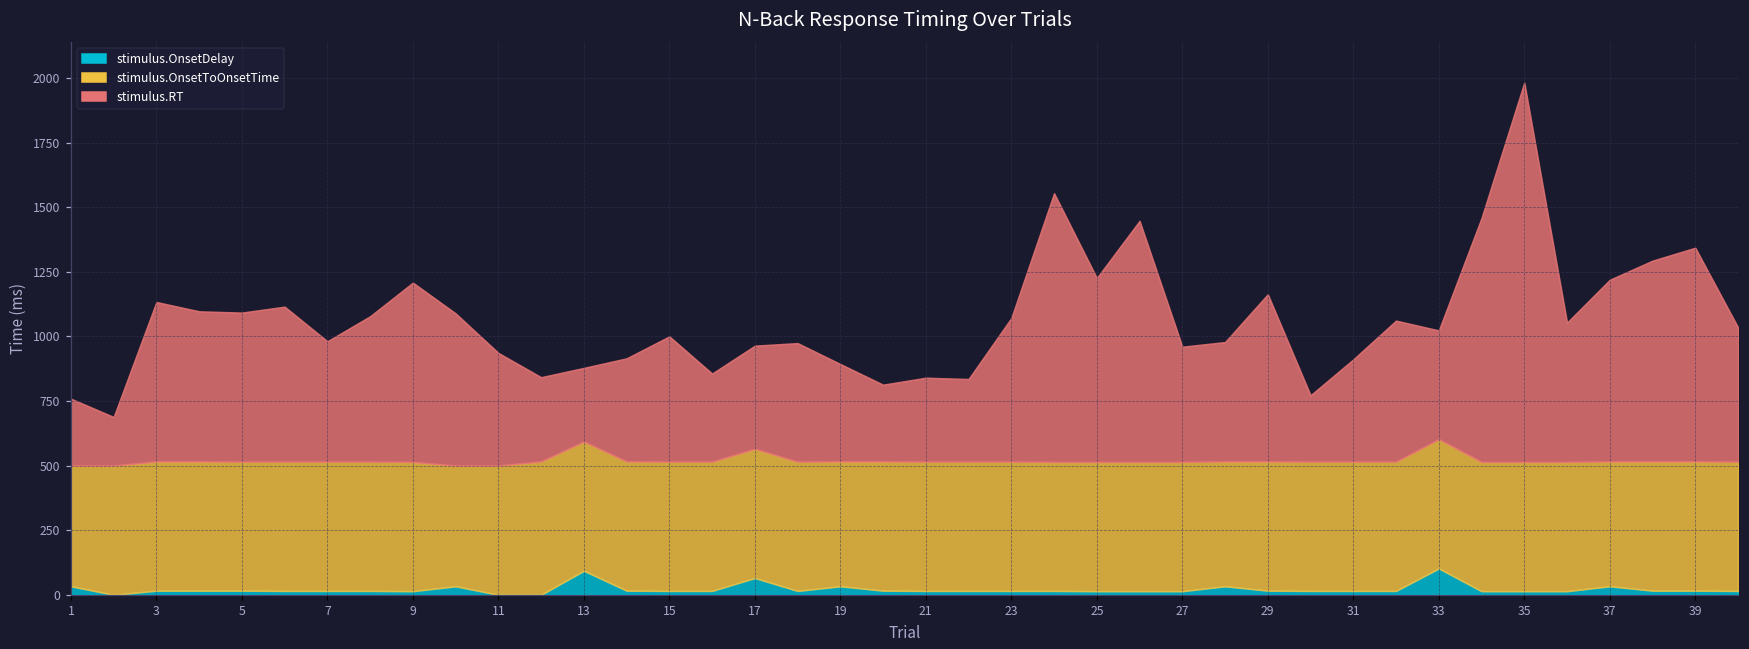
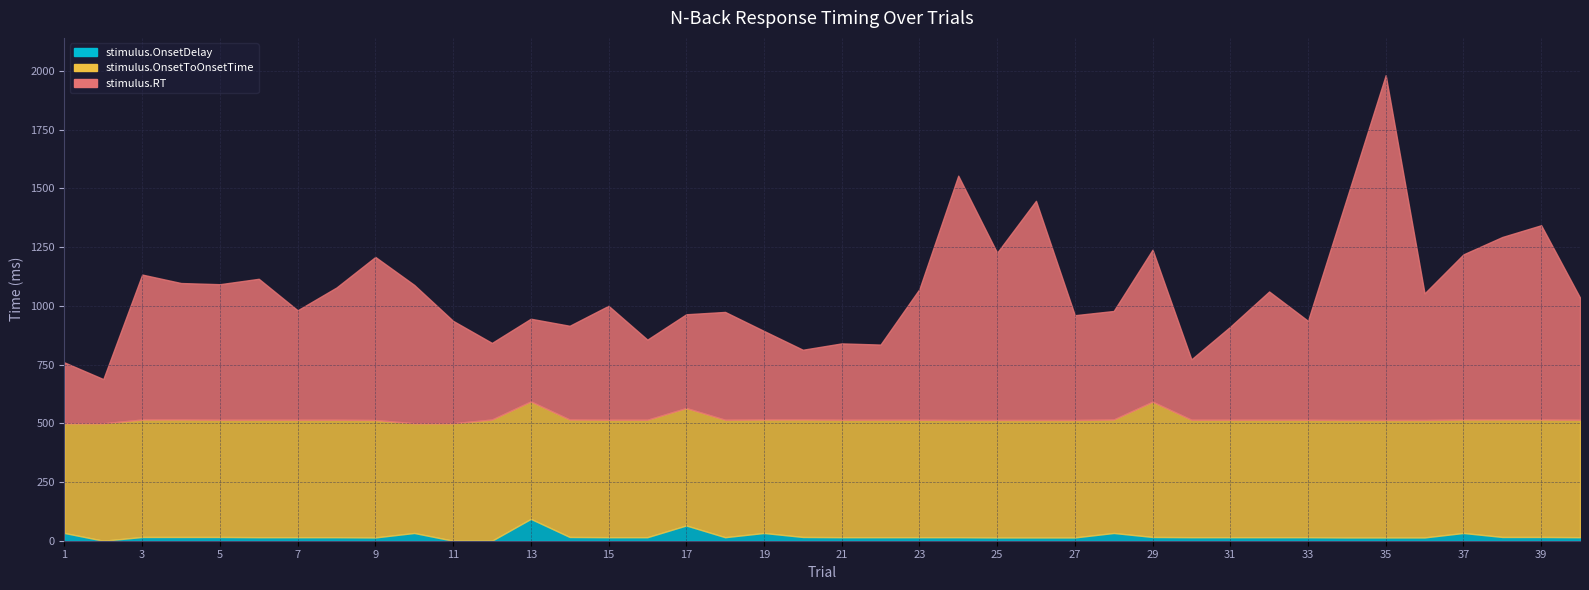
stimulus.RT, 13: 290 -> 350
stimulus.OnsetToOnsetTime, 29: 500 -> 580
stimulus.OnsetDelay, 33: 100 -> 20
